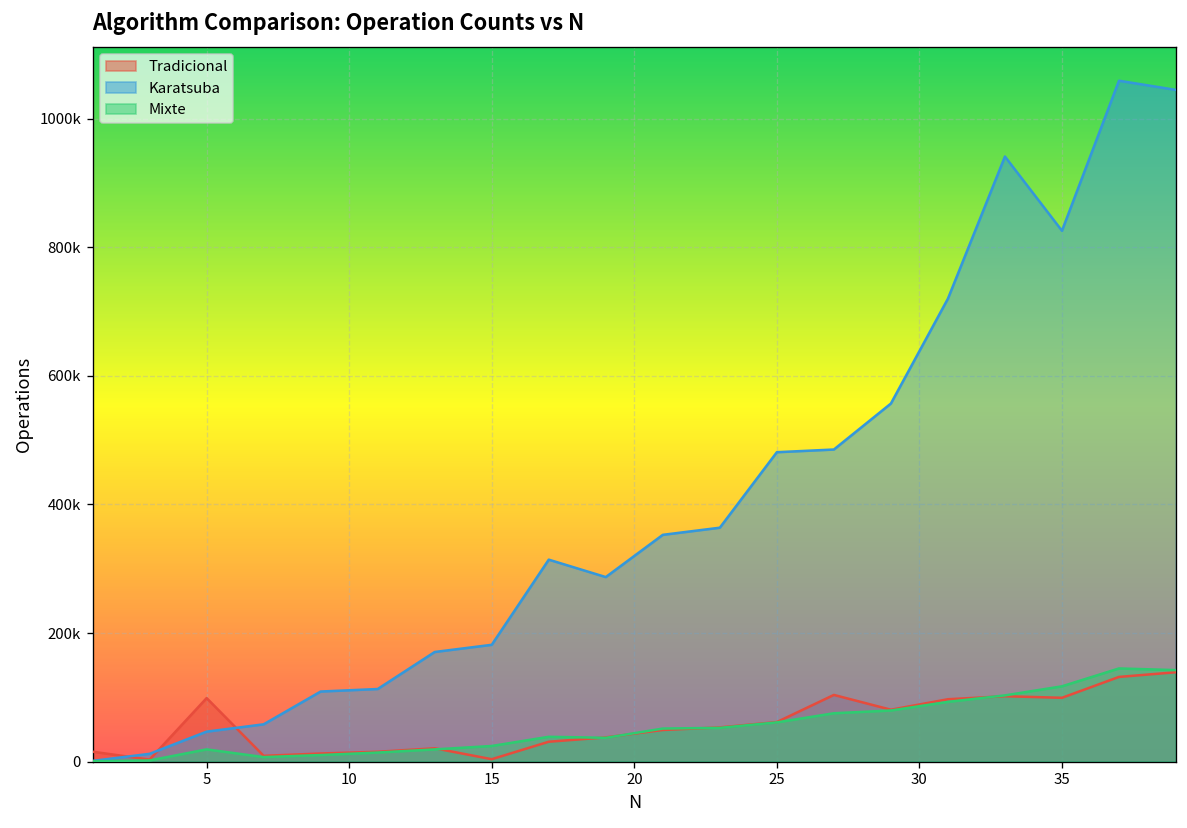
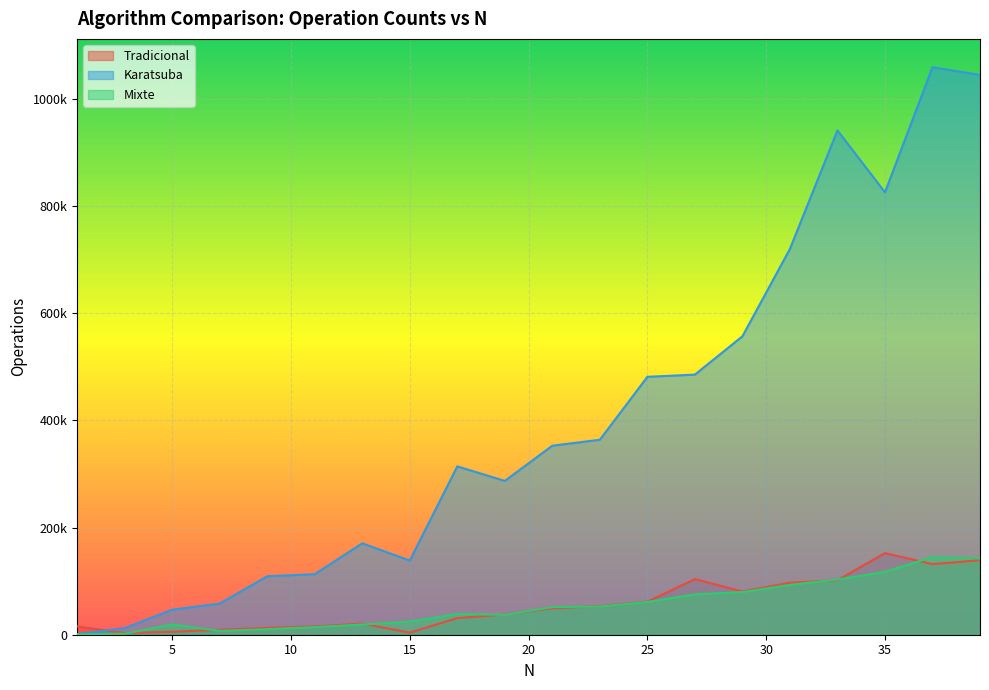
Tradicional, 5: 100000 -> 10000
Karatsuba, 15: 180000 -> 140000
Tradicional, 35: 100000 -> 150000
